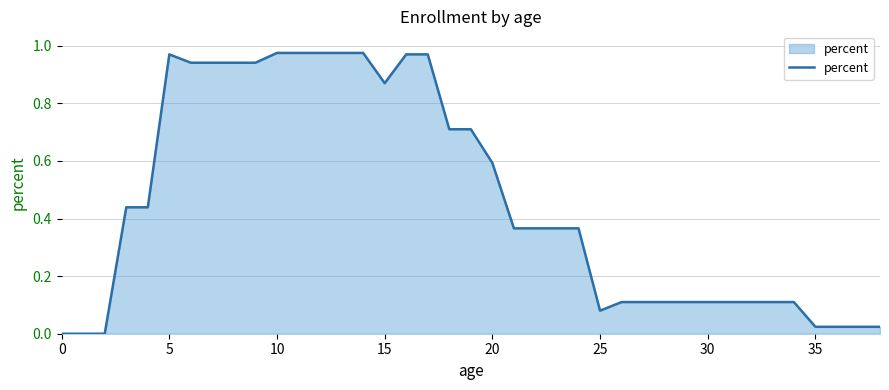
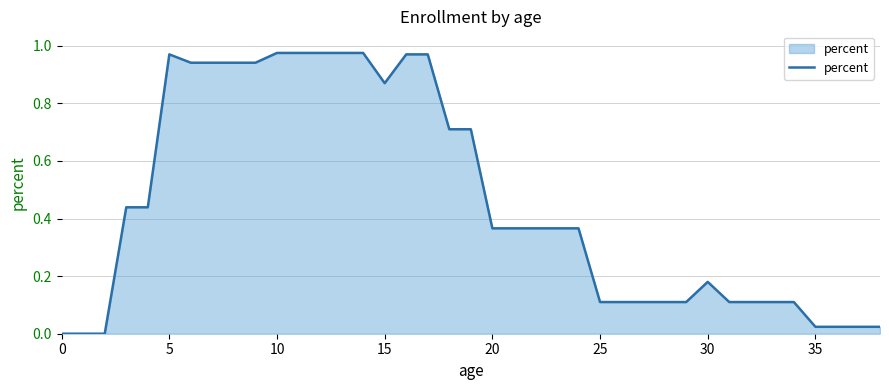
20: 0.59 -> 0.37
25: 0.08 -> 0.11
30: 0.11 -> 0.18
